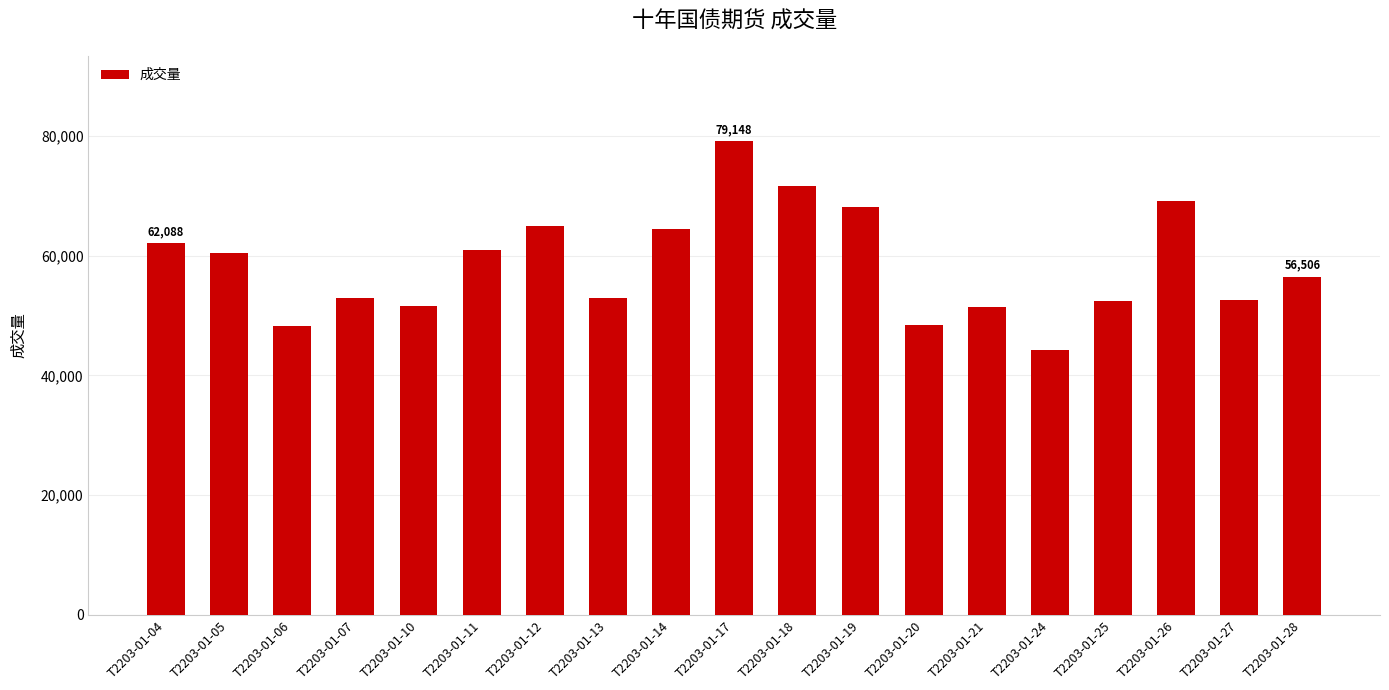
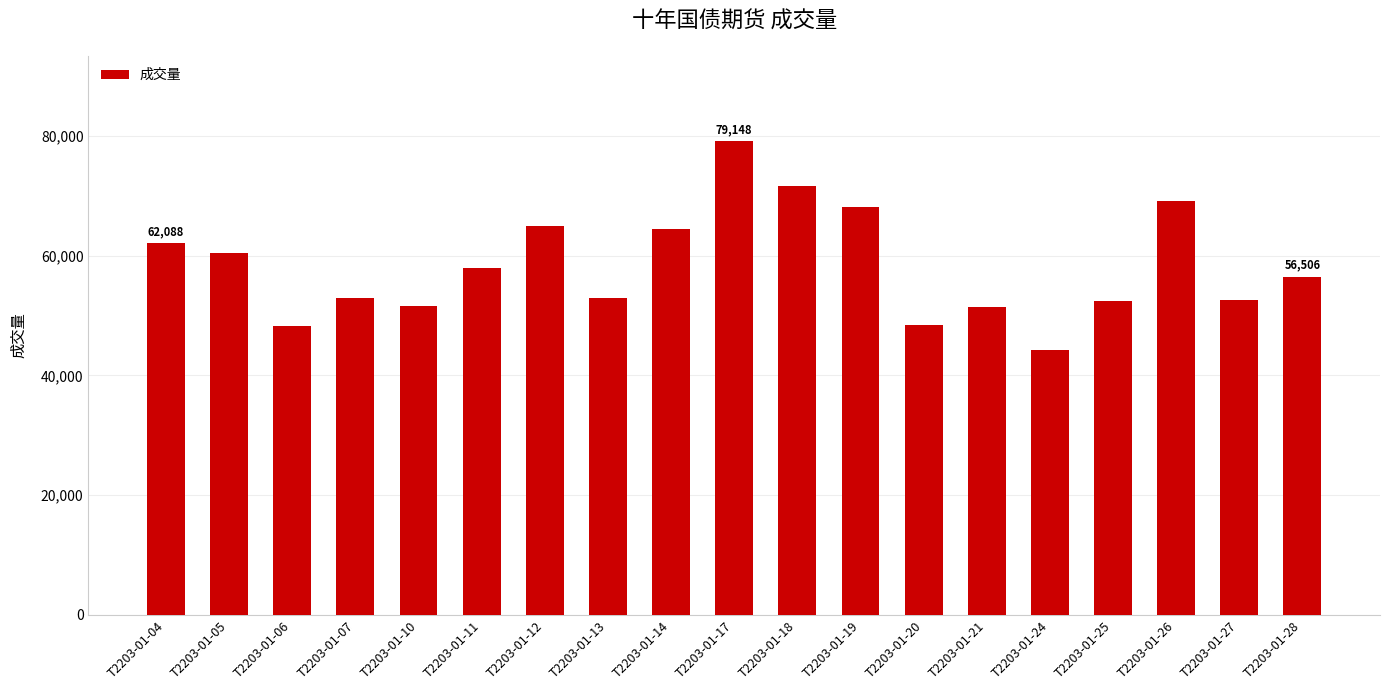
T2203-01-11: 61,000 -> 58,000
